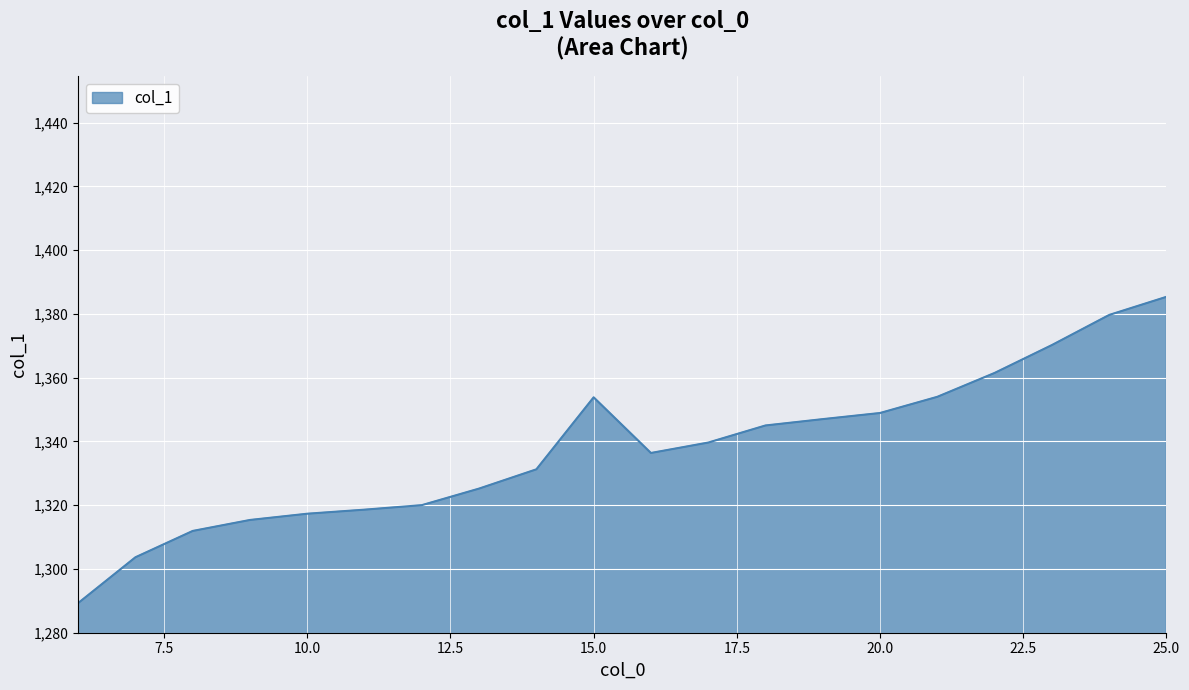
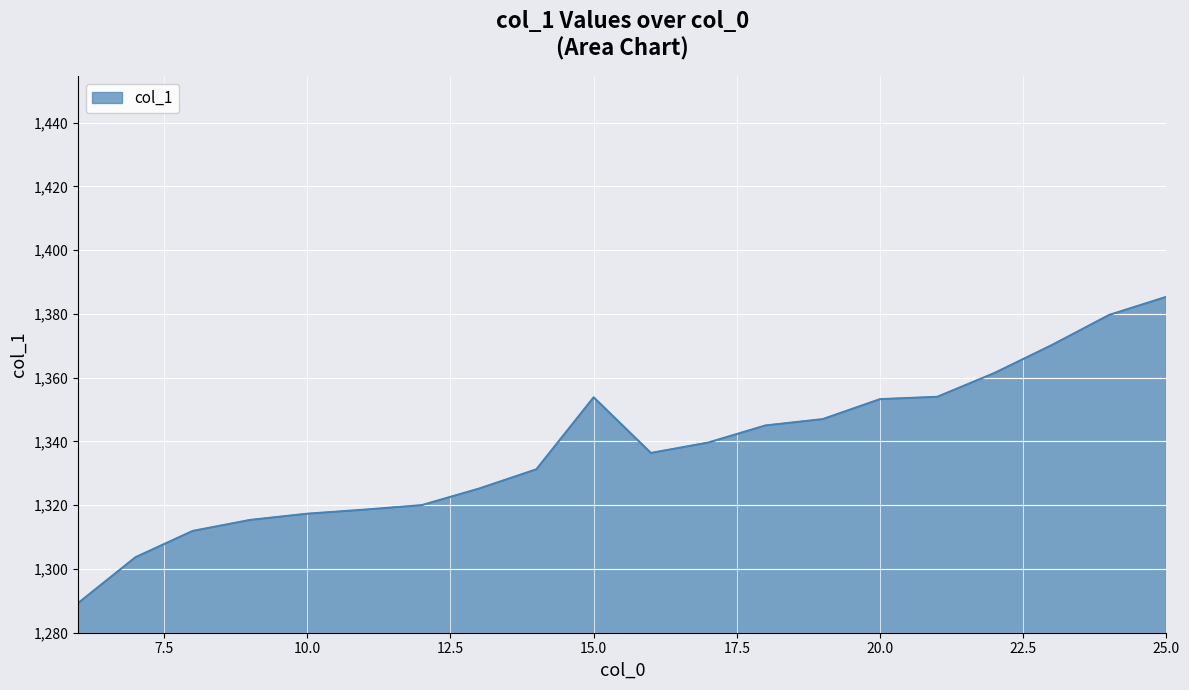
20.0: 1,349 -> 1,353
